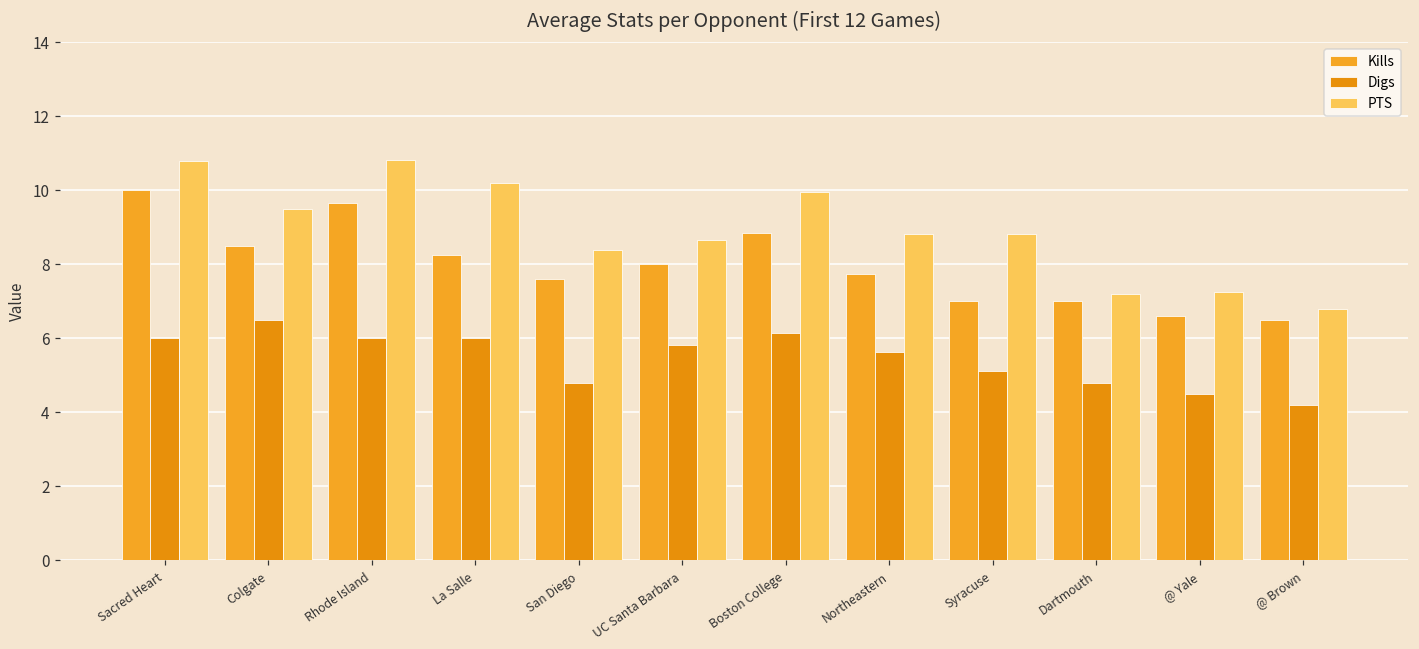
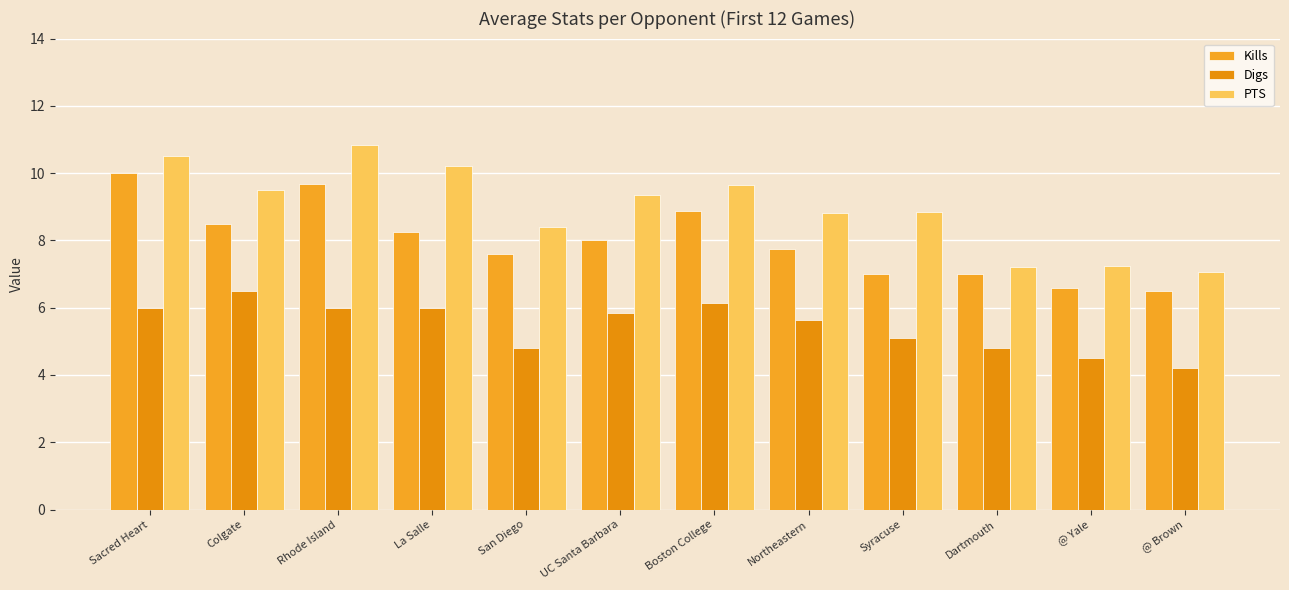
PTS, Sacred Heart: 10.8 -> 10.5
PTS, UC Santa Barbara: 8.7 -> 9.4
PTS, Boston College: 10.0 -> 9.6
PTS, @ Brown: 6.8 -> 7.1
